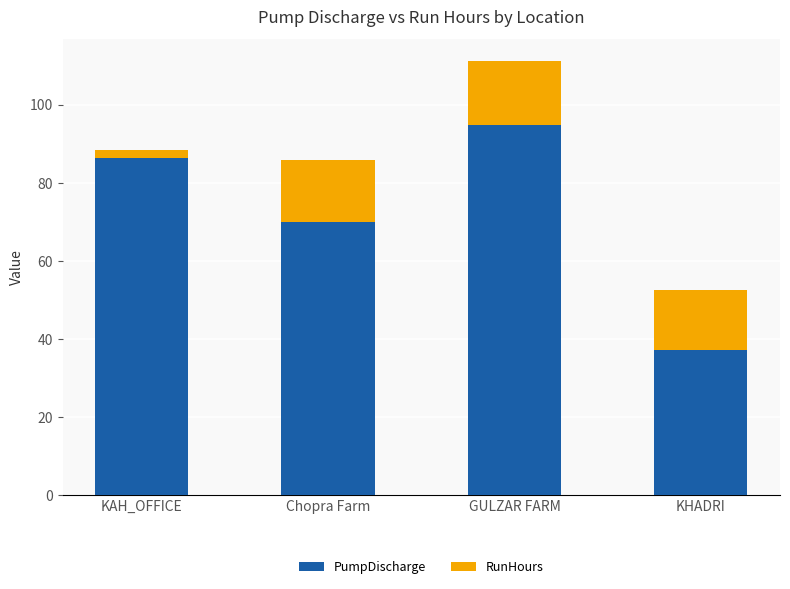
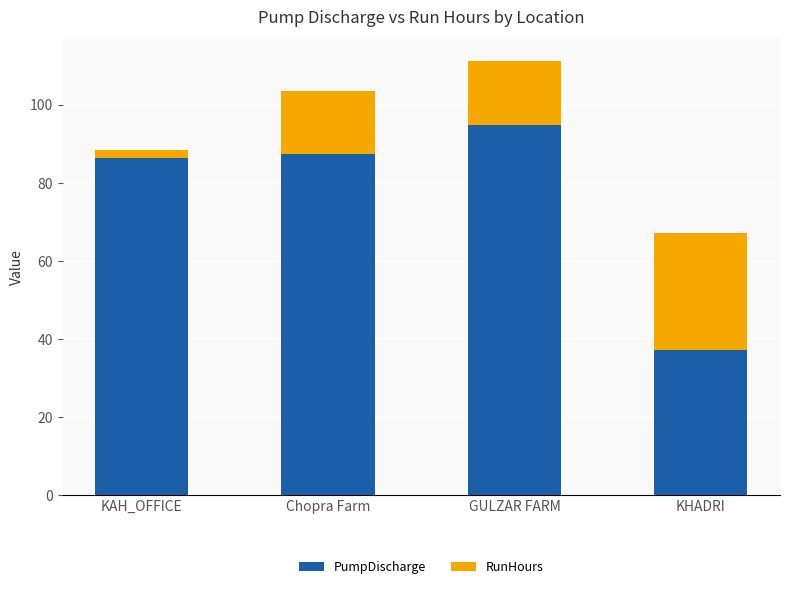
PumpDischarge, Chopra Farm: 70 -> 87
RunHours, KHADRI: 16 -> 30
